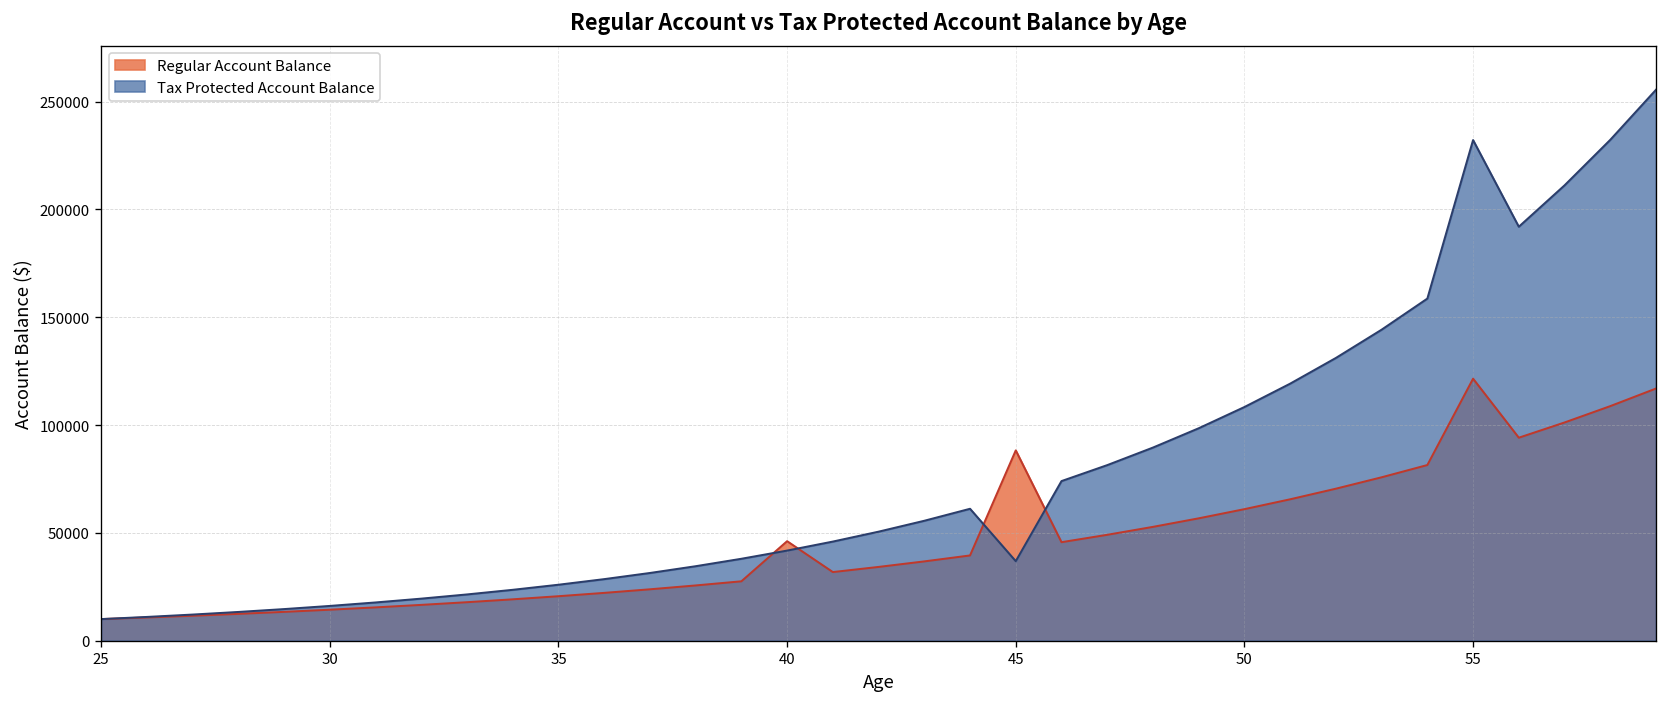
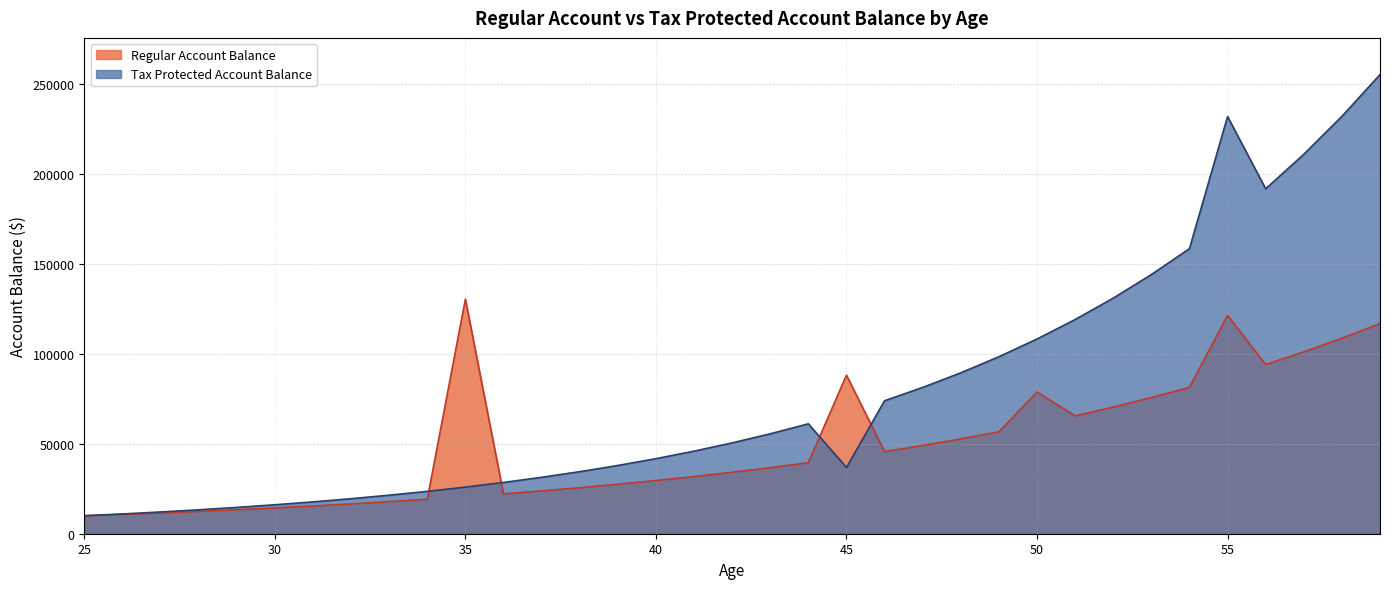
Regular Account Balance, 35: 21000 -> 131000
Regular Account Balance, 40: 46000 -> 30000
Regular Account Balance, 50: 61000 -> 79000
